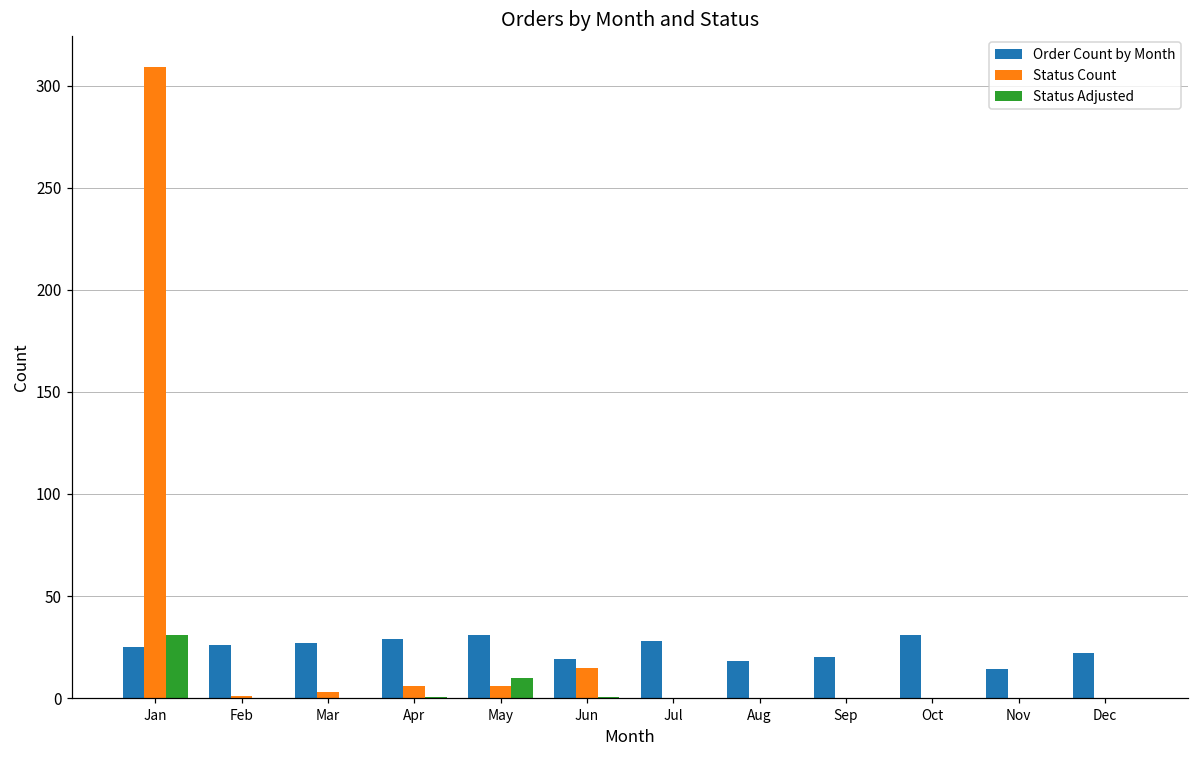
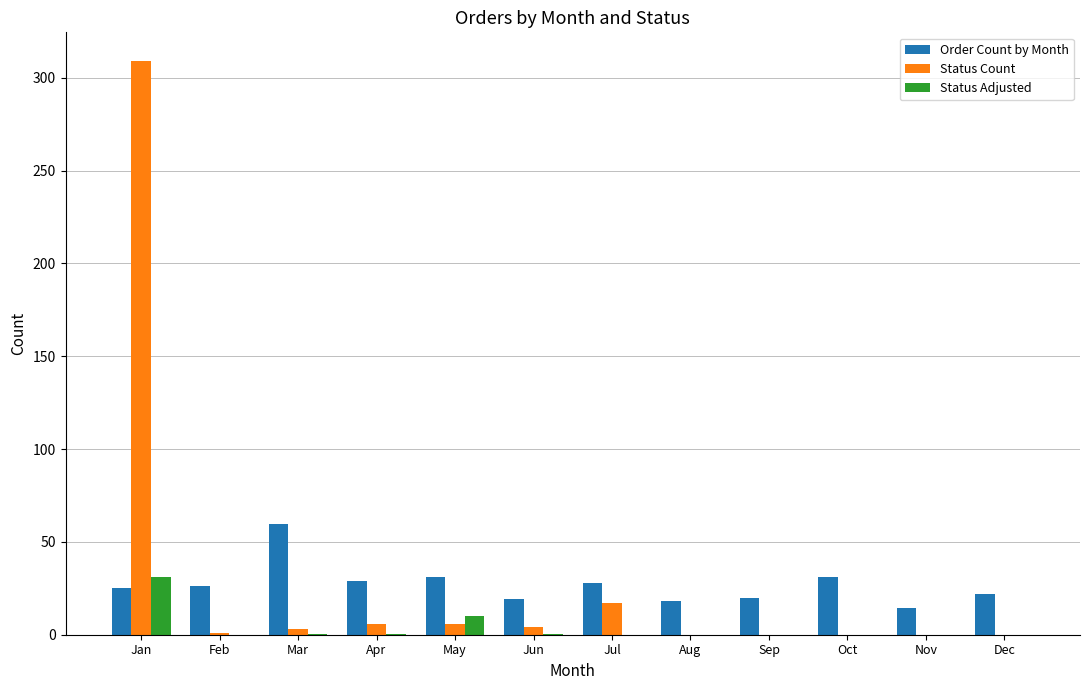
Order Count by Month, Mar: 27 -> 60
Status Count, Jun: 15 -> 4
Status Count, Jul: 0 -> 17
